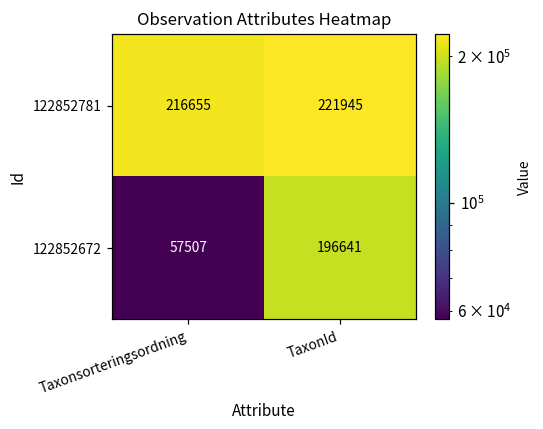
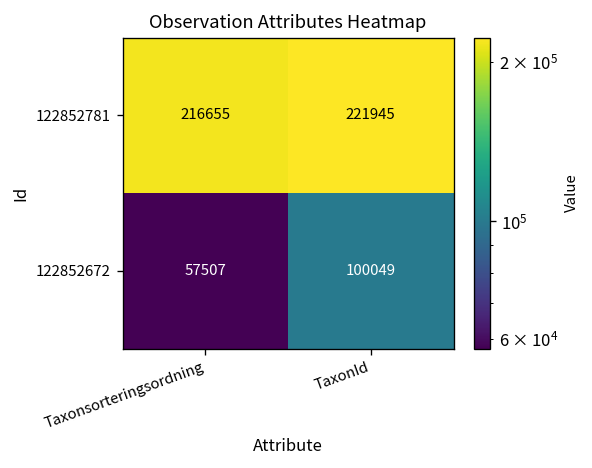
122852672, TaxonId: 196641 -> 100049
